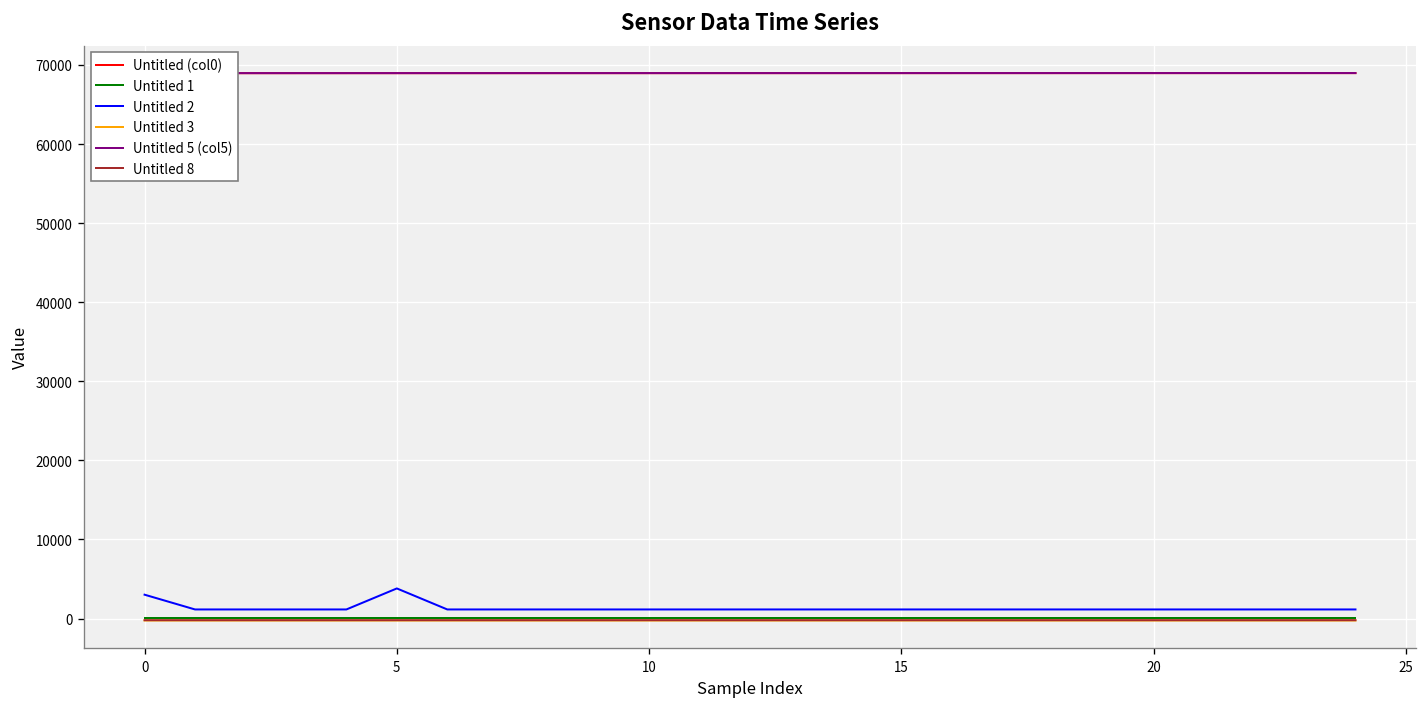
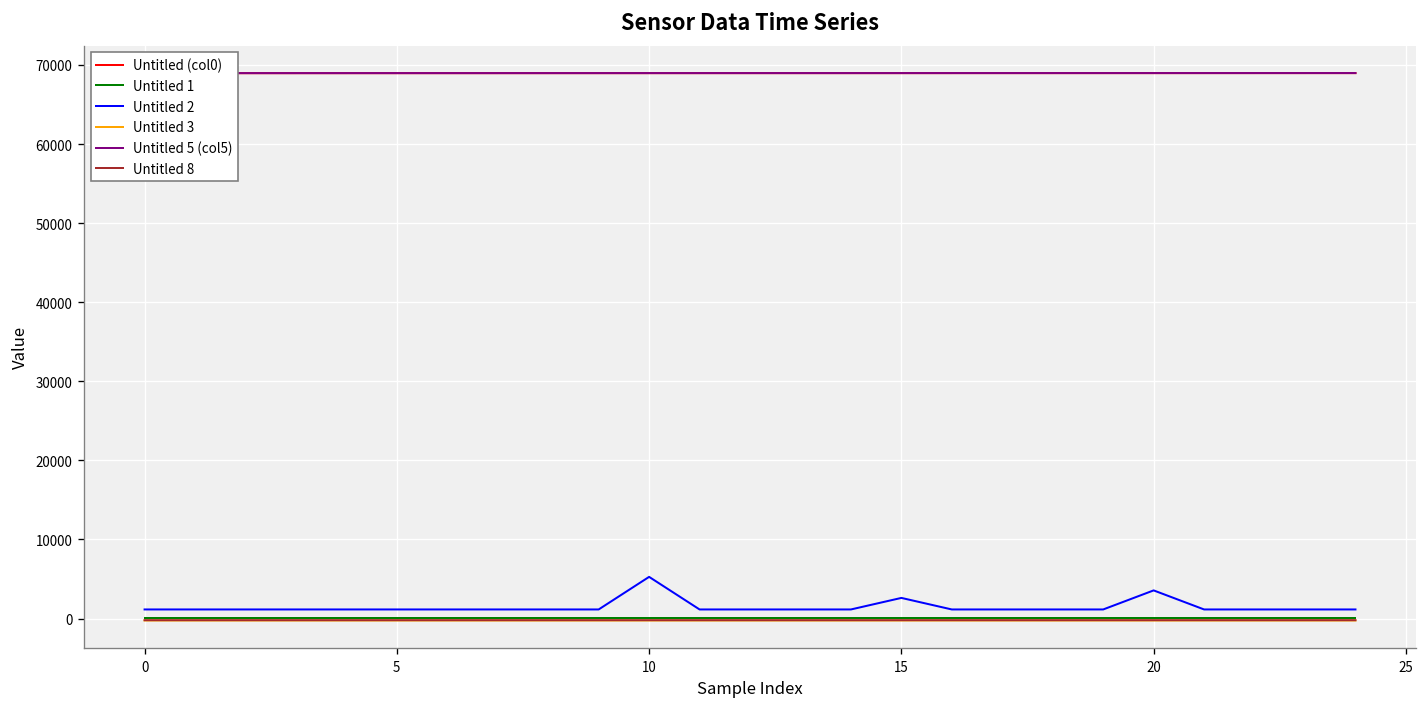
Untitled 2, 0: 3000 -> 1000
Untitled 2, 5: 4000 -> 1000
Untitled 2, 10: 1000 -> 5000
Untitled 2, 15: 1000 -> 3000
Untitled 2, 20: 1000 -> 4000
